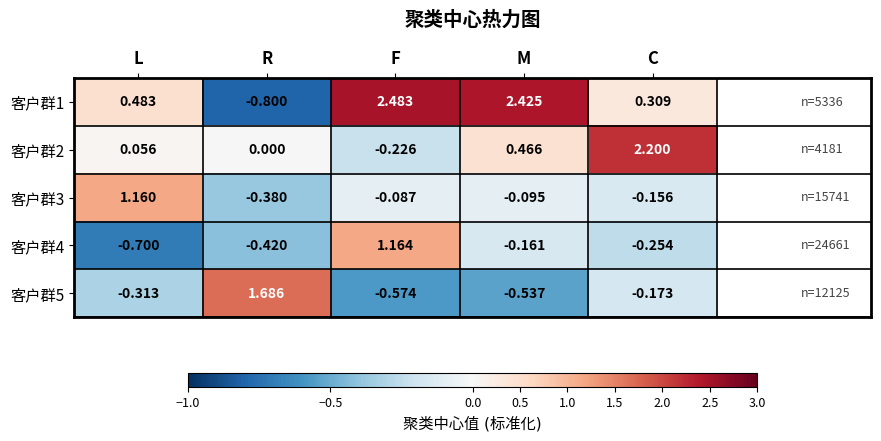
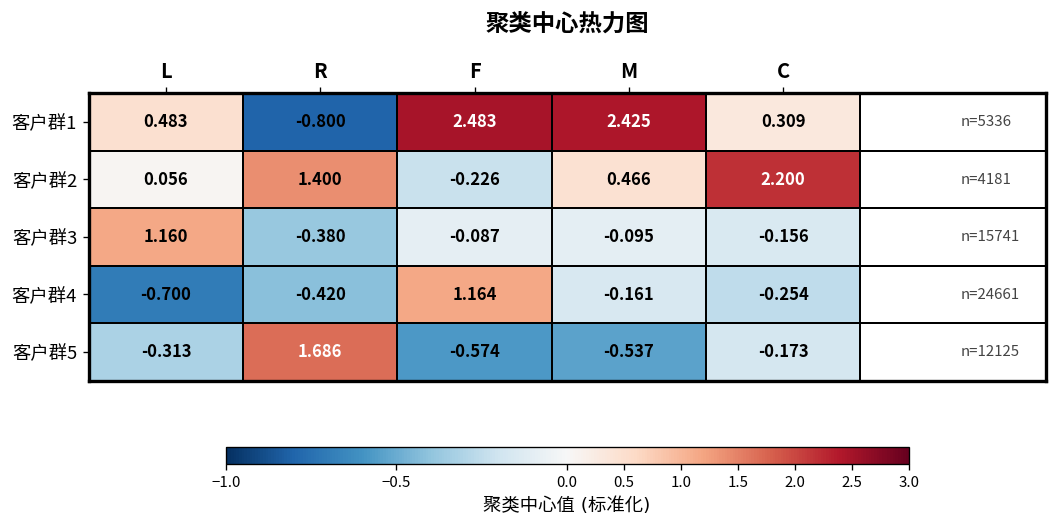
客户群2, R: 0.000 -> 1.400
